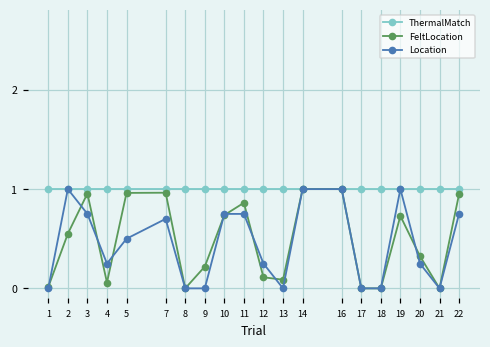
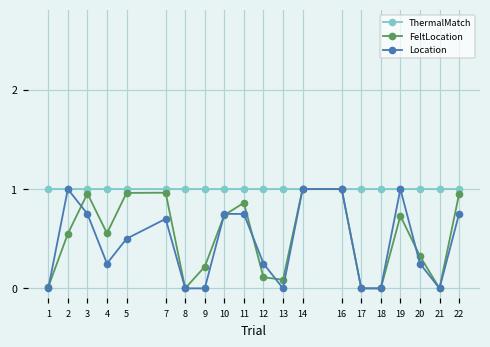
FeltLocation, 4: 0.1 -> 0.6
